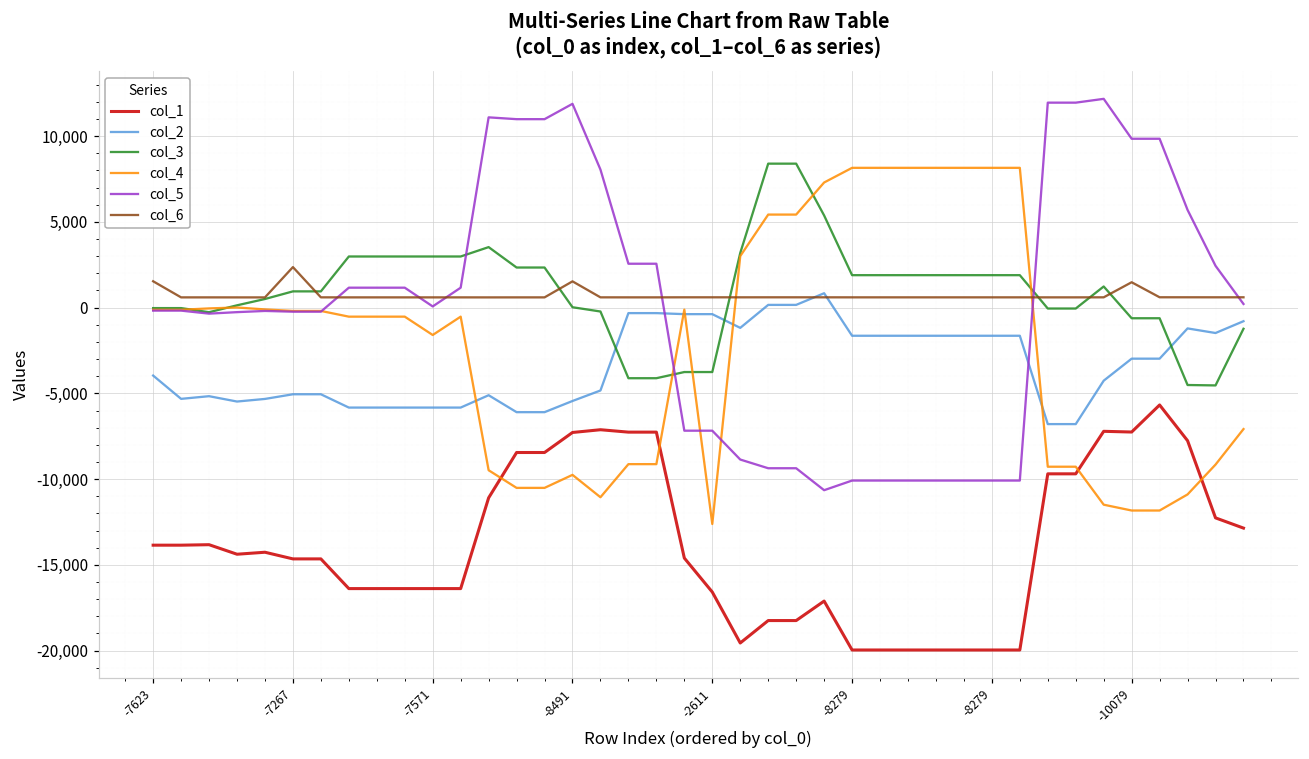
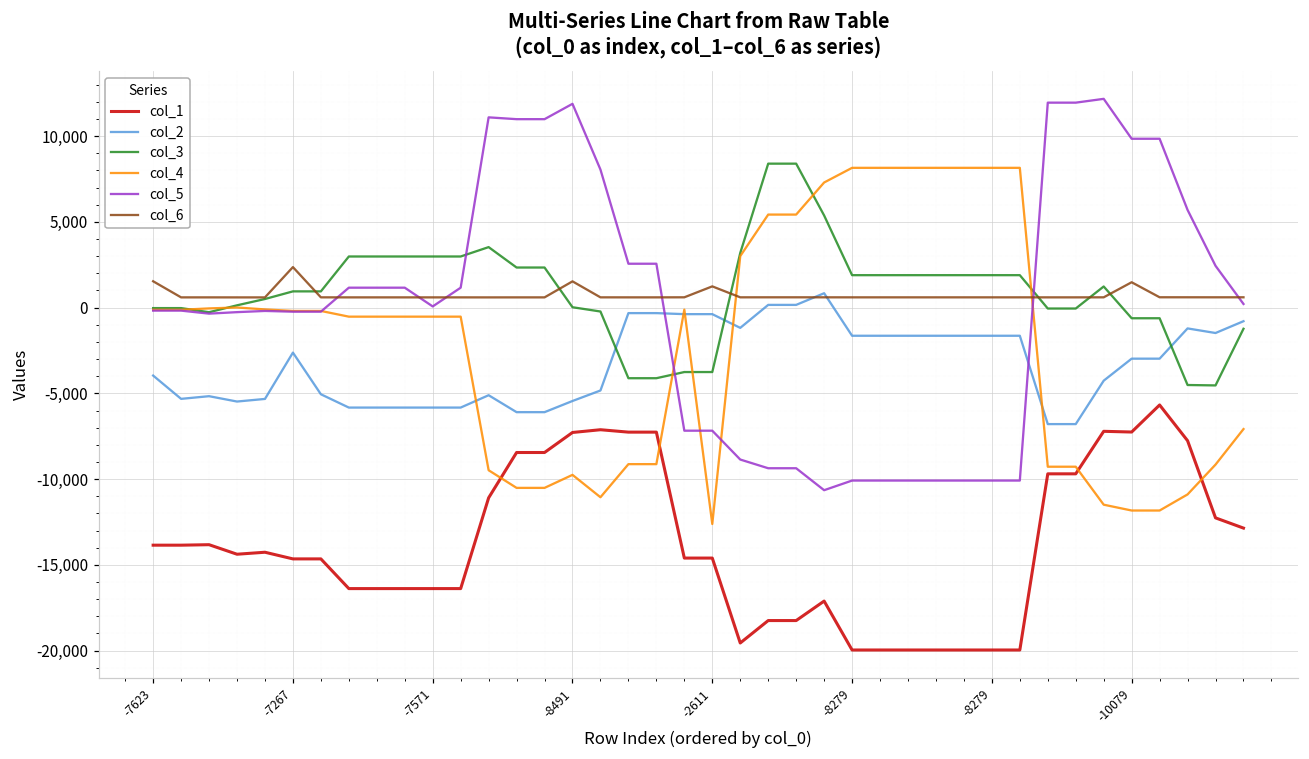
col_2, -7267: -5,100 -> -2,600
col_4, -7571: -1,600 -> -500
col_1, -2611: -16,600 -> -14,600
col_6, -2611: 600 -> 1,200
